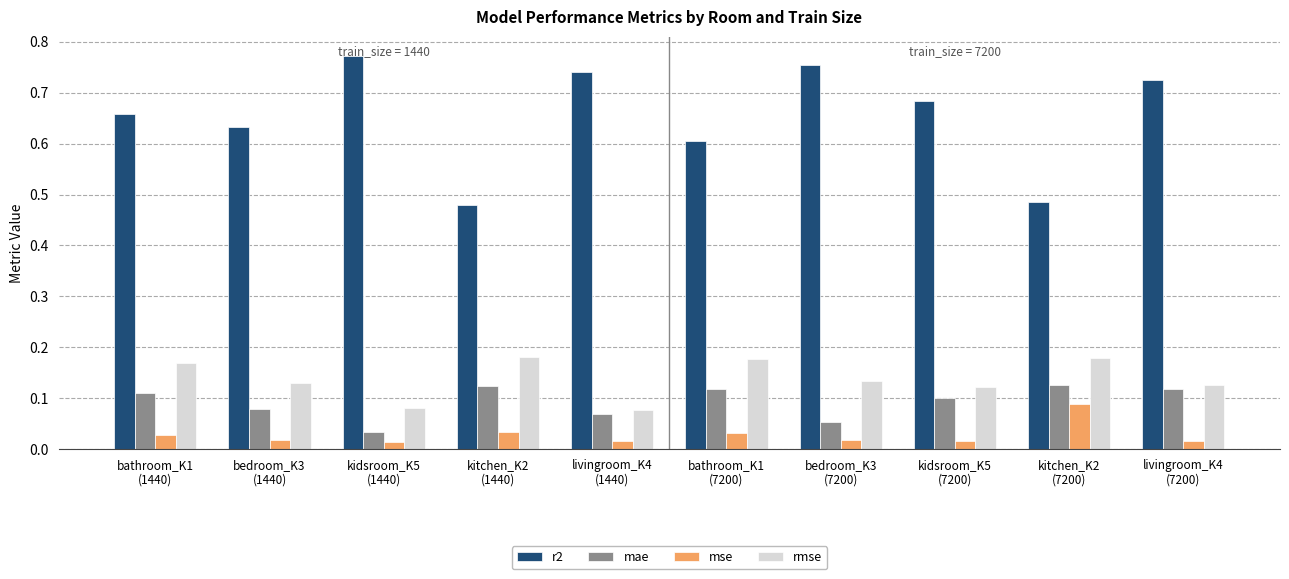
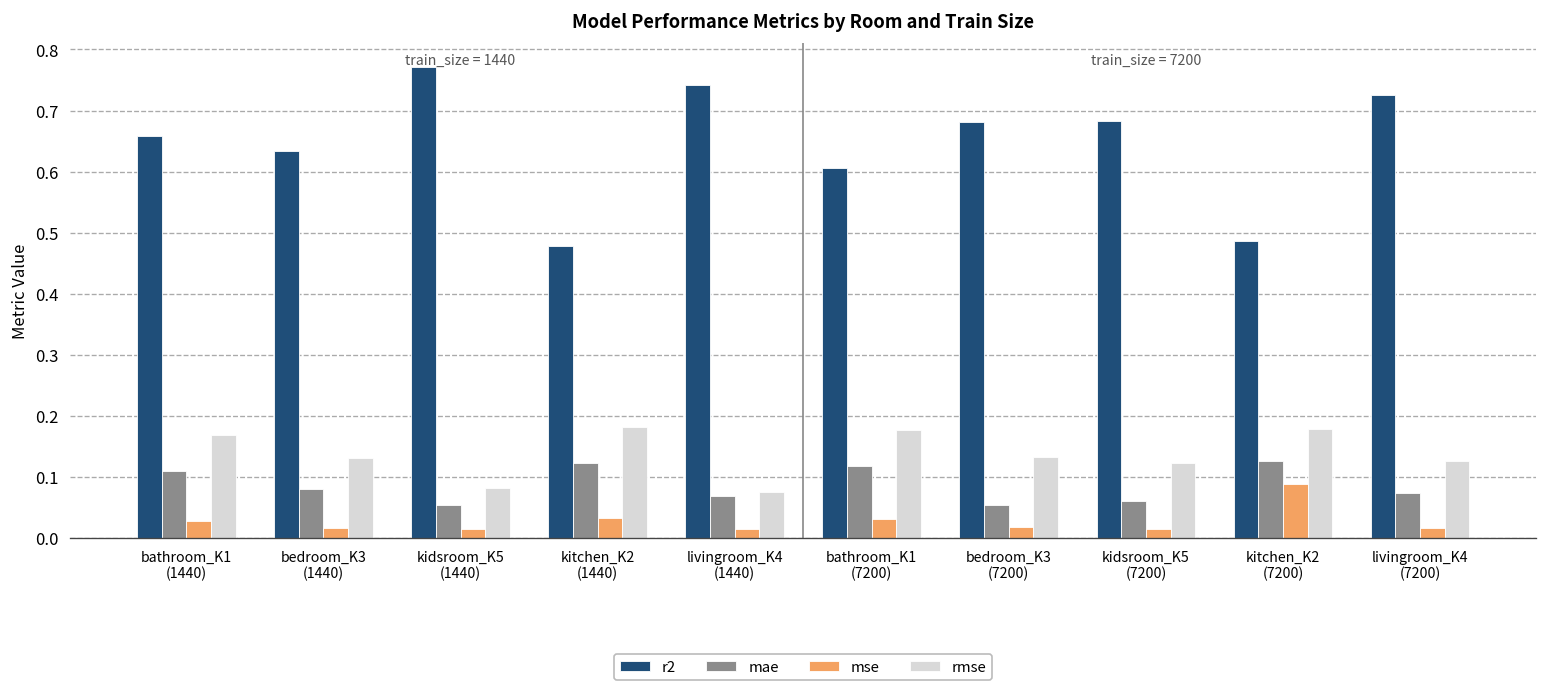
mae, kidsroom_K5 (1440): 0.03 -> 0.05
r2, bedroom_K3 (7200): 0.76 -> 0.68
mae, kidsroom_K5 (7200): 0.10 -> 0.06
mae, livingroom_K4 (7200): 0.12 -> 0.07
